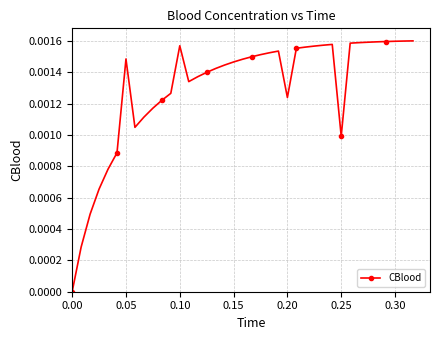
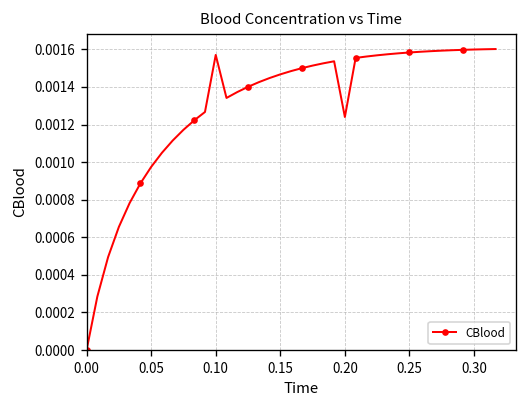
0.05: 0.00149 -> 0.00097
0.25: 0.00099 -> 0.00158
